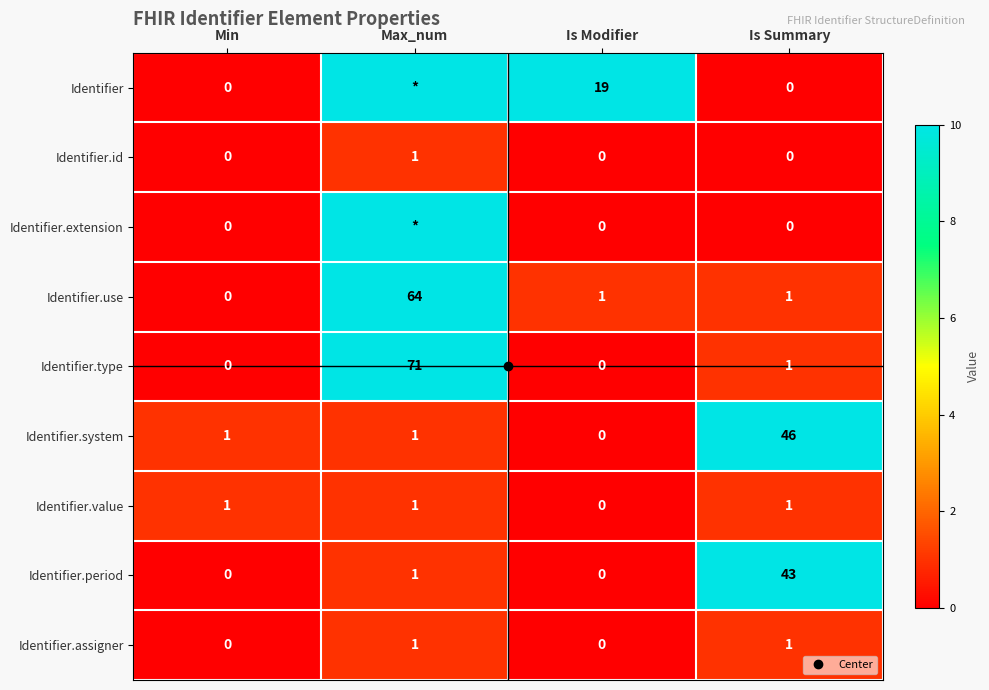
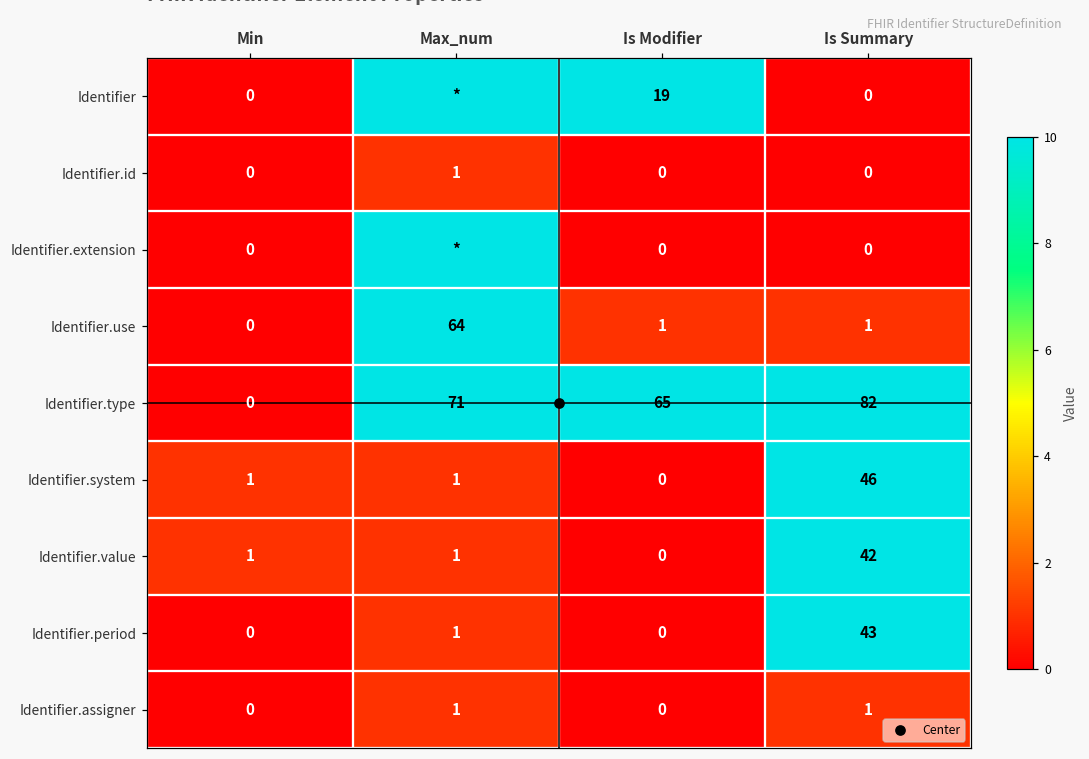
Identifier.type, Is Modifier: 0 -> 65
Identifier.type, Is Summary: 1 -> 82
Identifier.value, Is Summary: 1 -> 42
